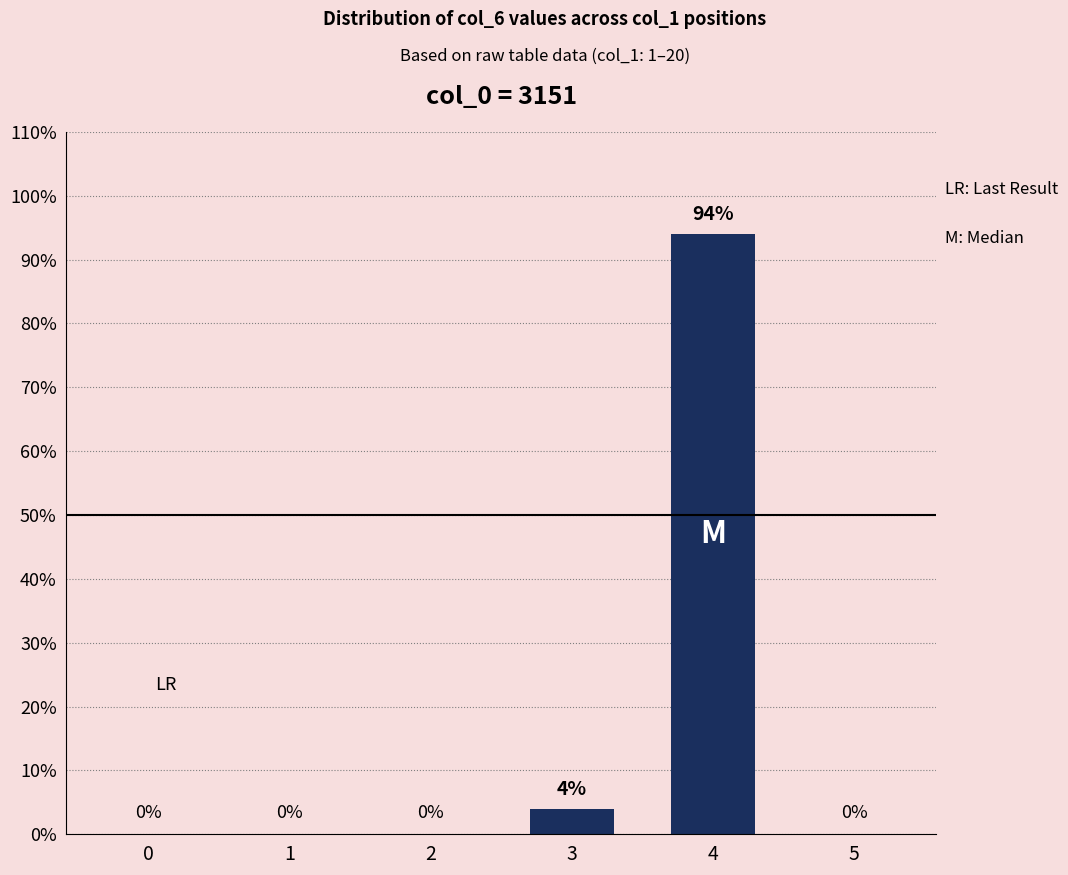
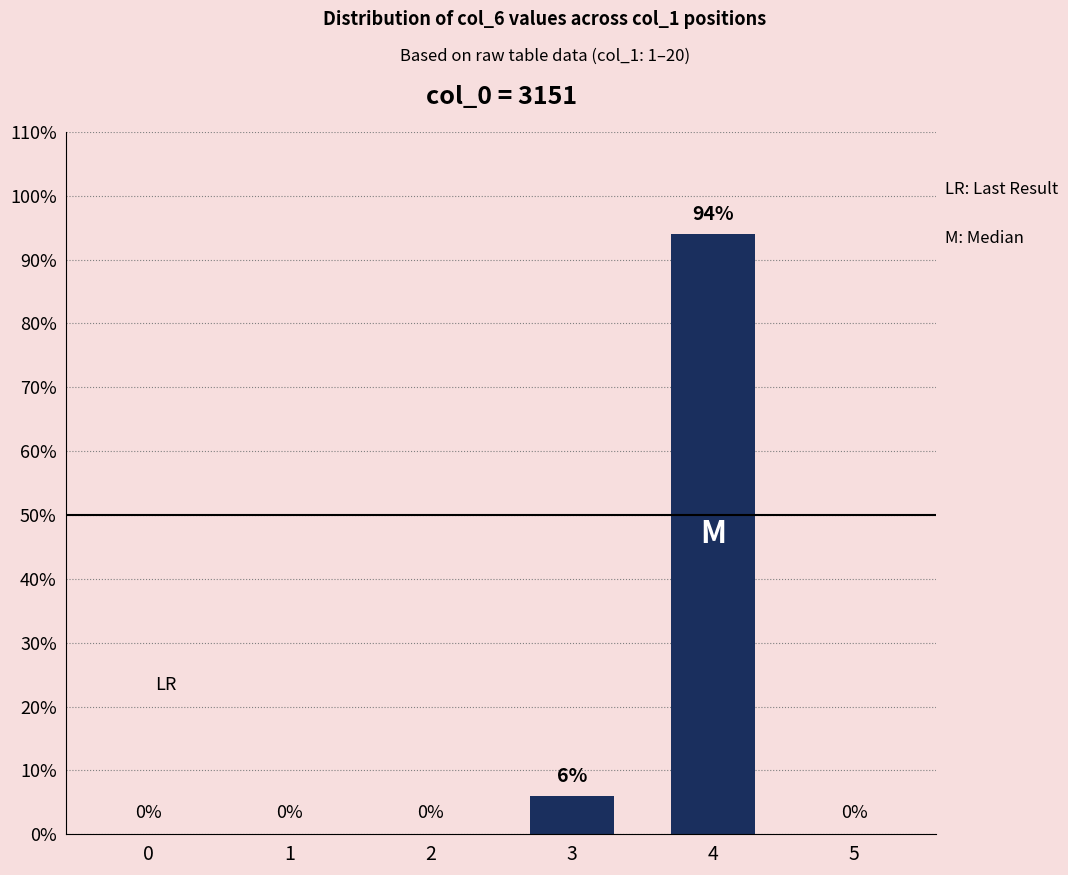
3: 4% -> 6%
